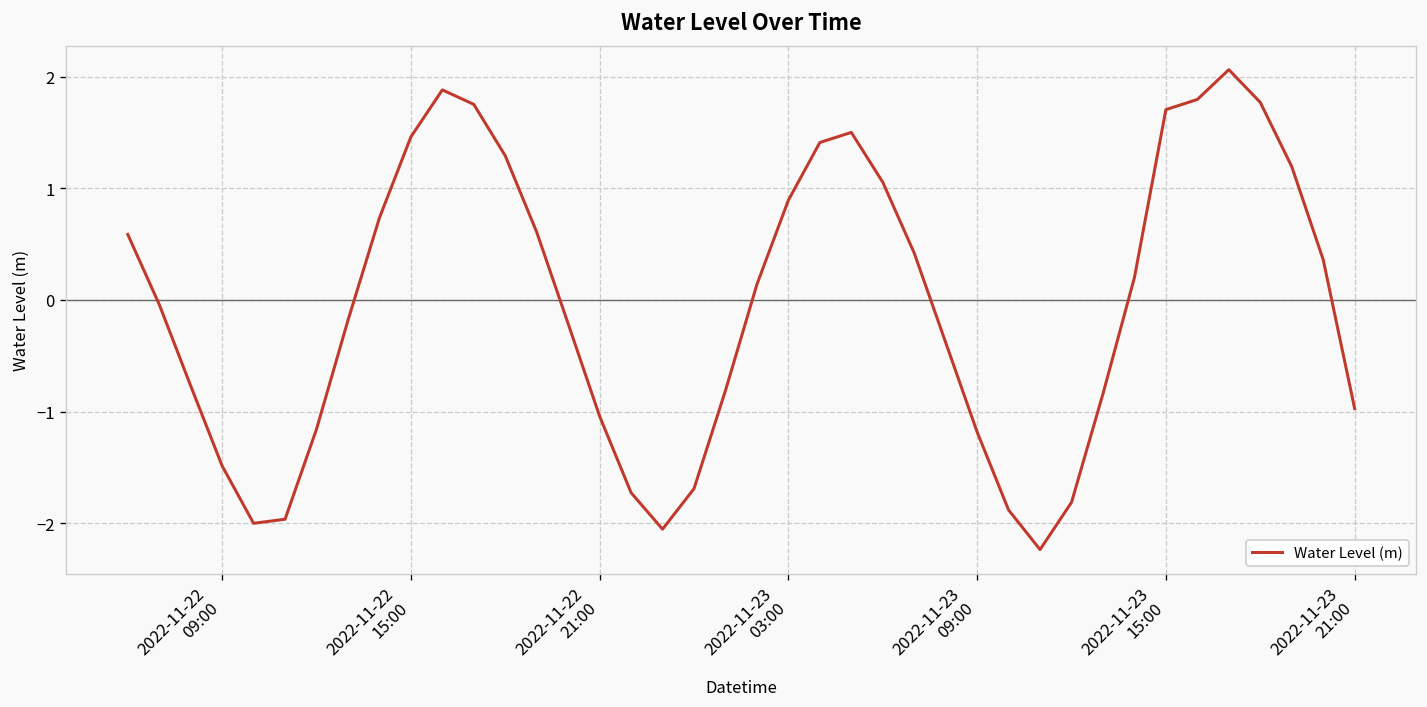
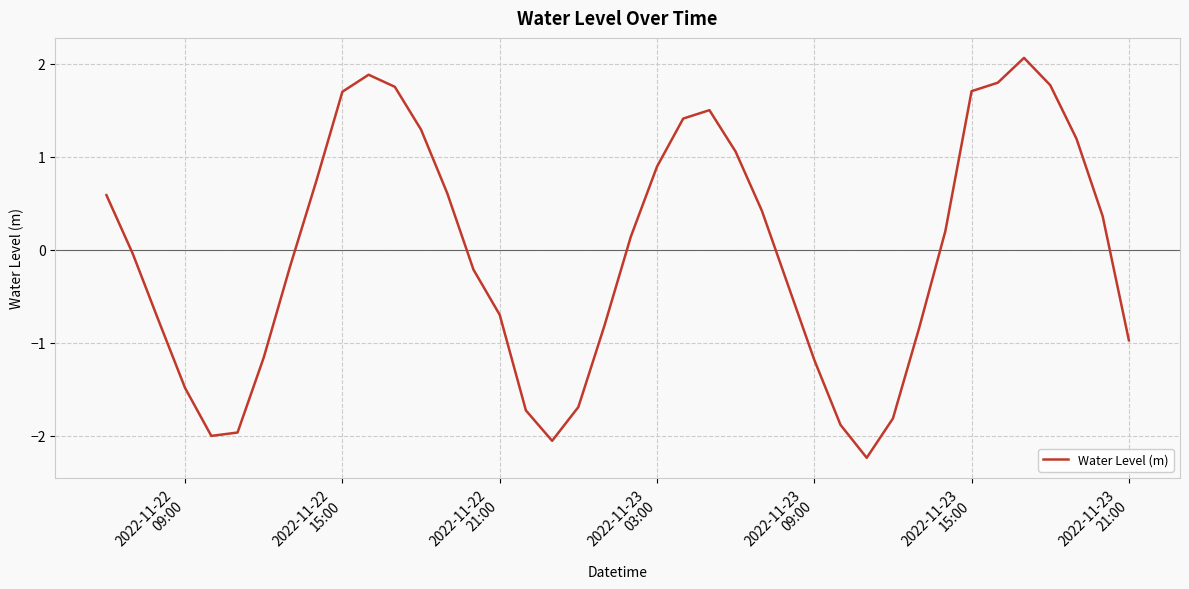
2022-11-22 15:00: 1.5 -> 1.7
2022-11-22 21:00: -1.0 -> -0.7
